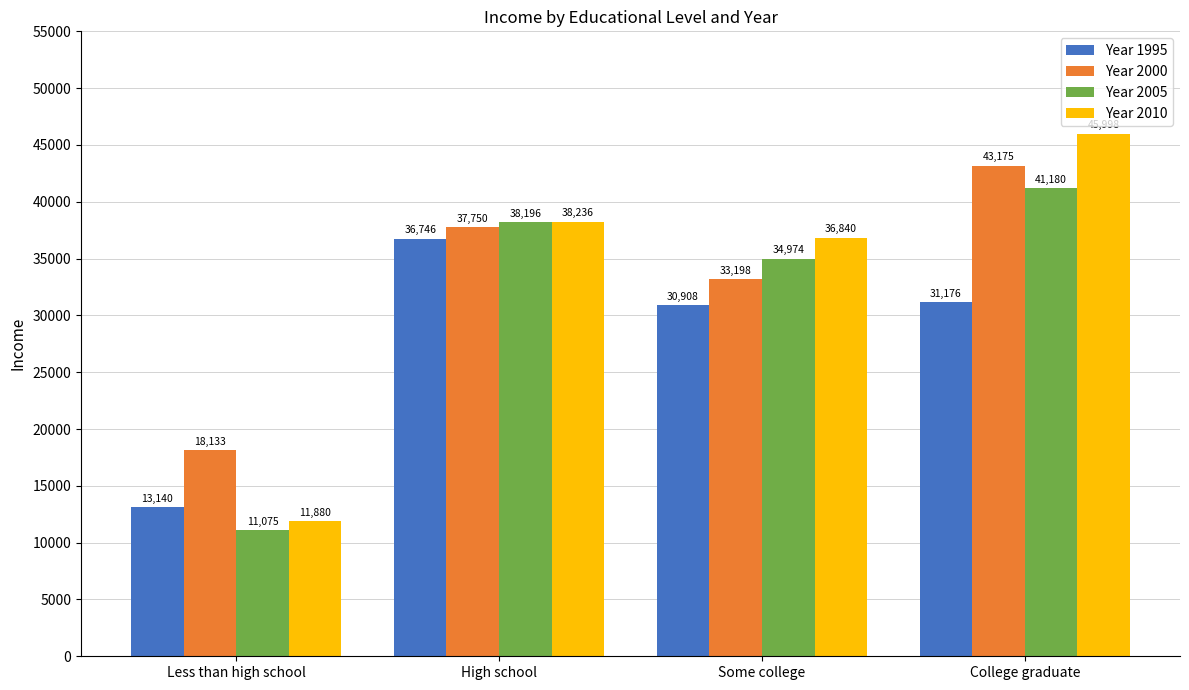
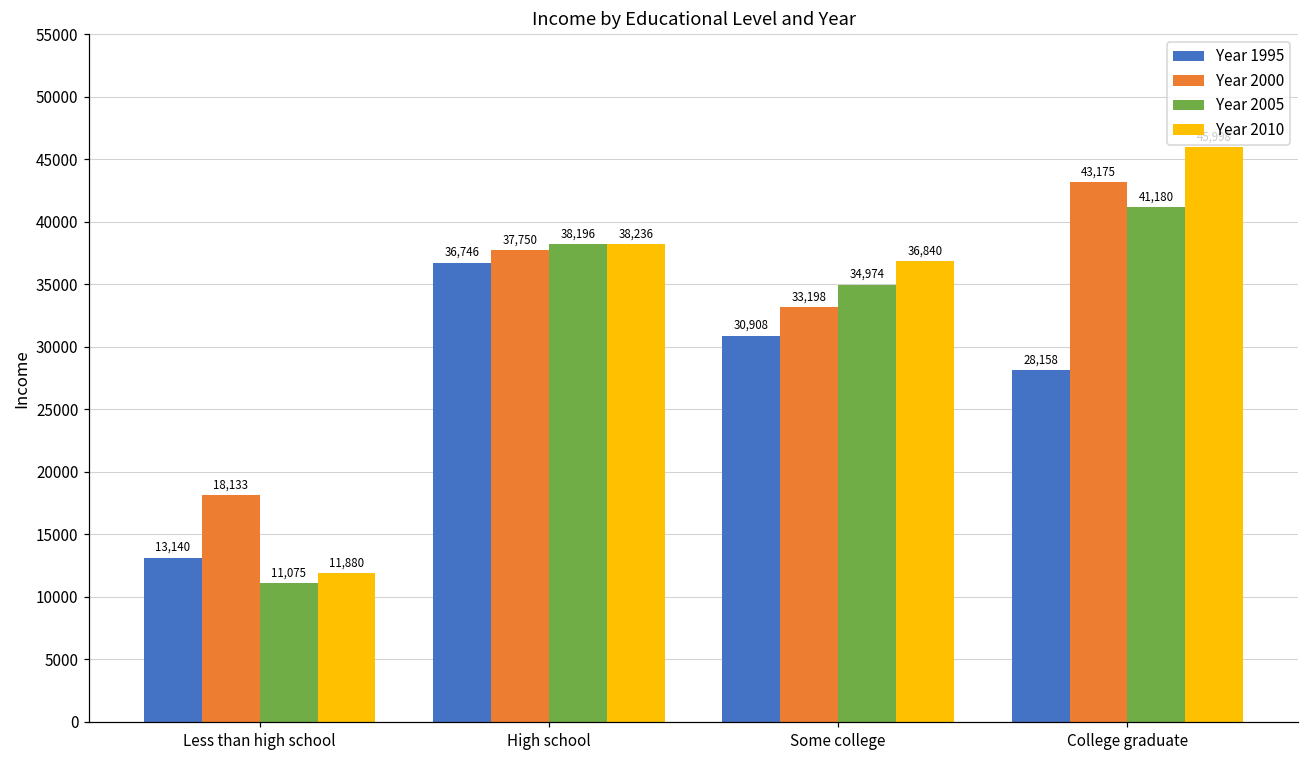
Year 1995, College graduate: 31,176 -> 28,158
